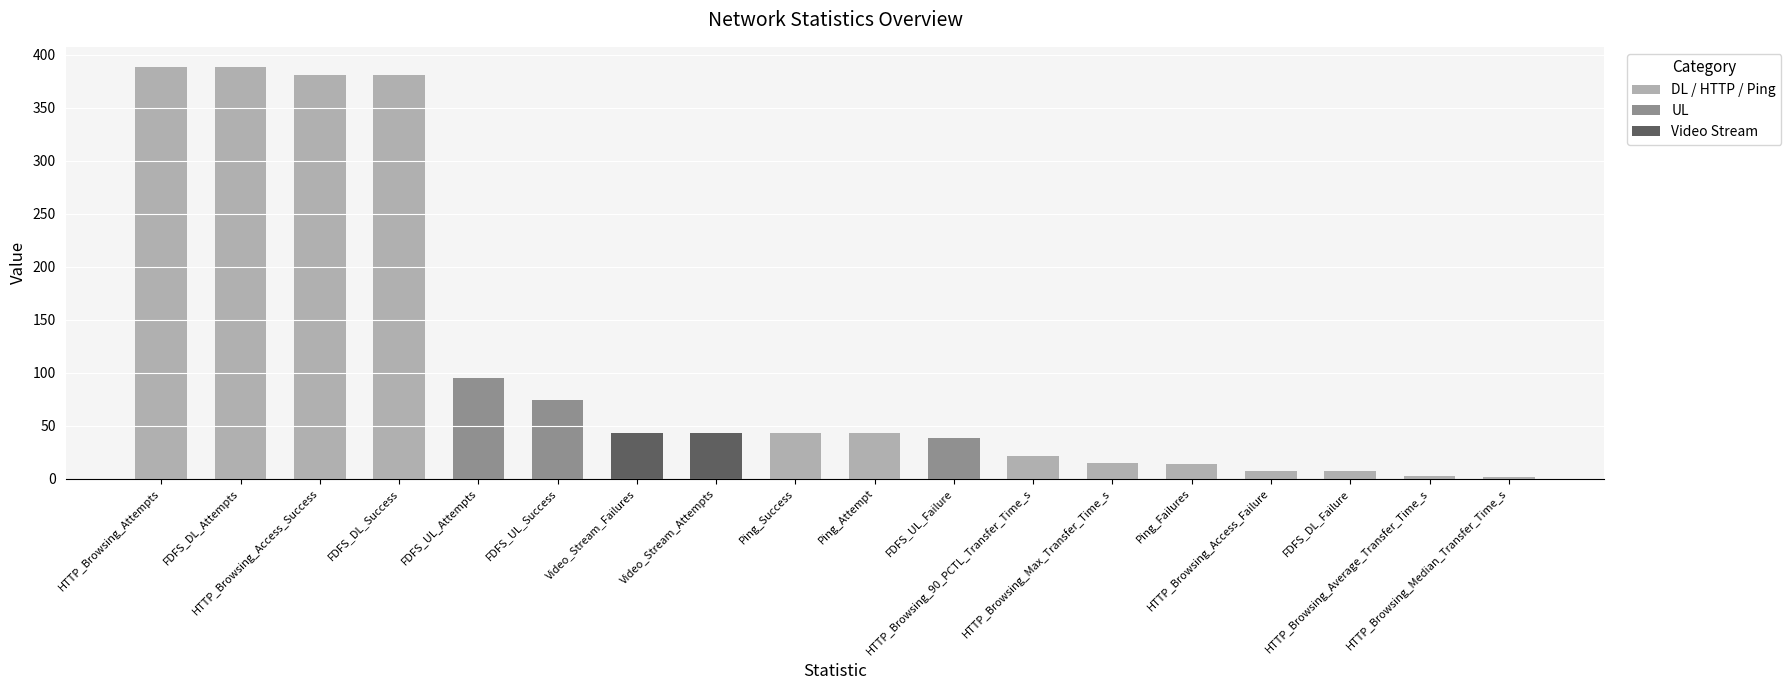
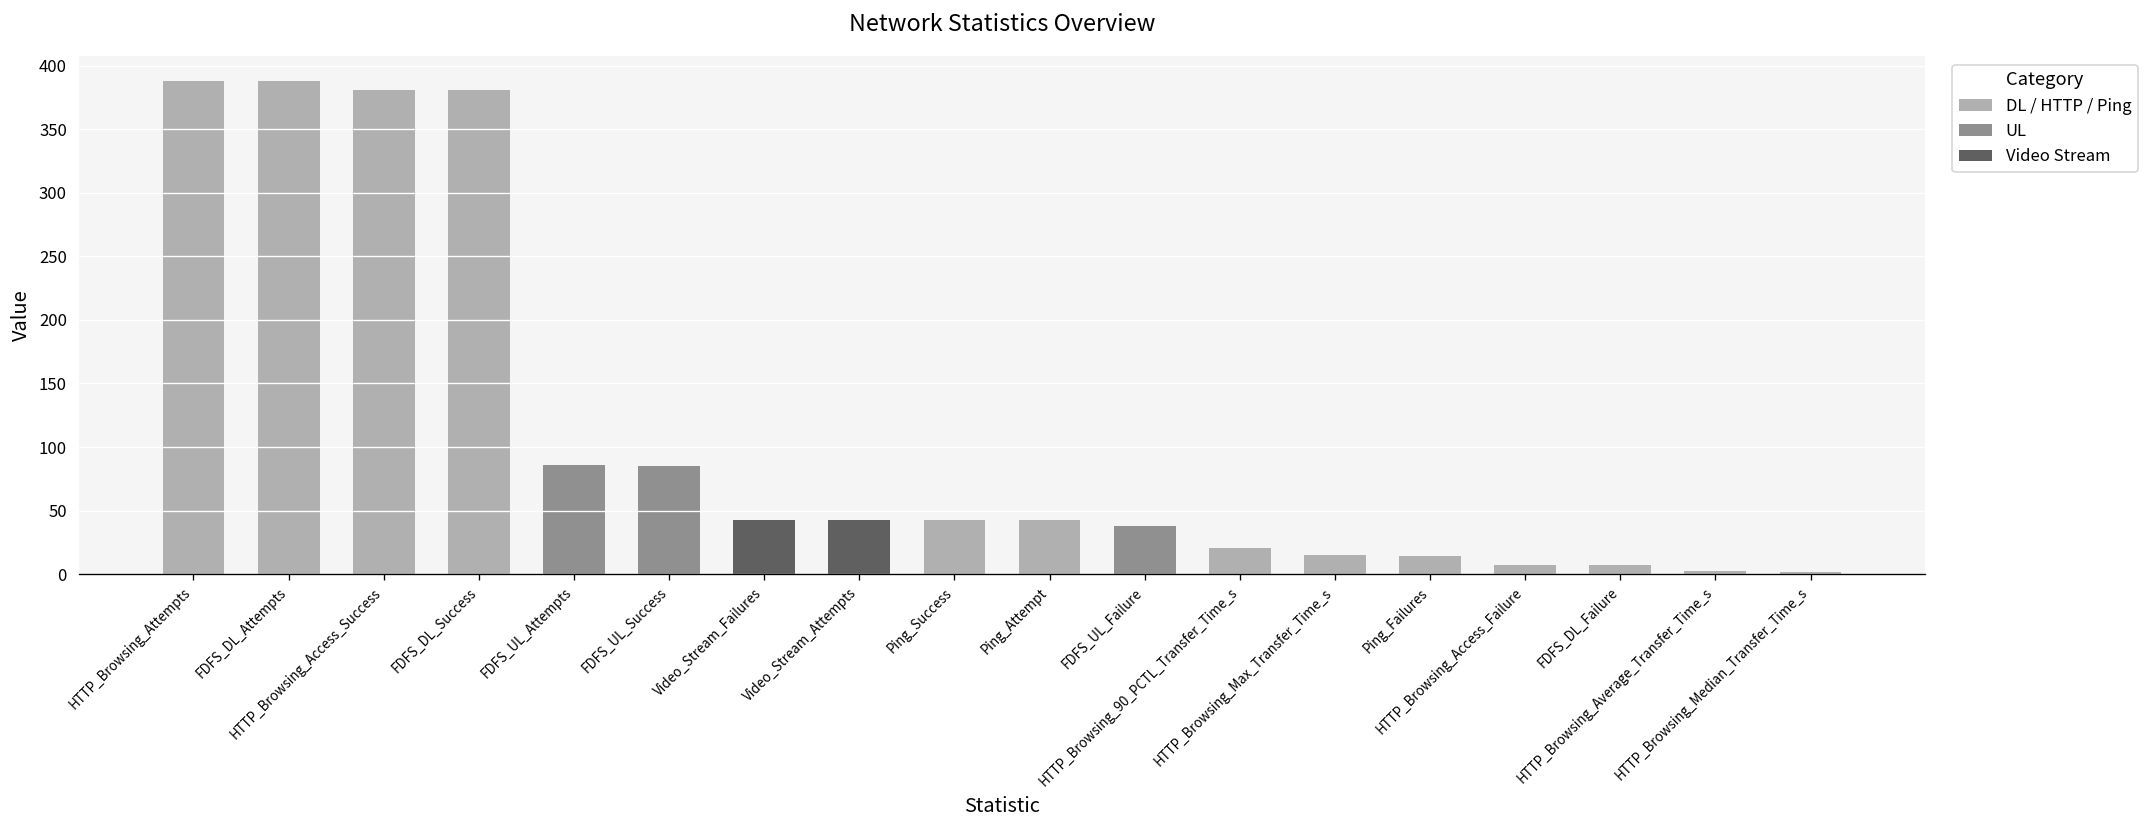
FDFS_UL_Attempts: 95 -> 86
FDFS_UL_Success: 74 -> 85
